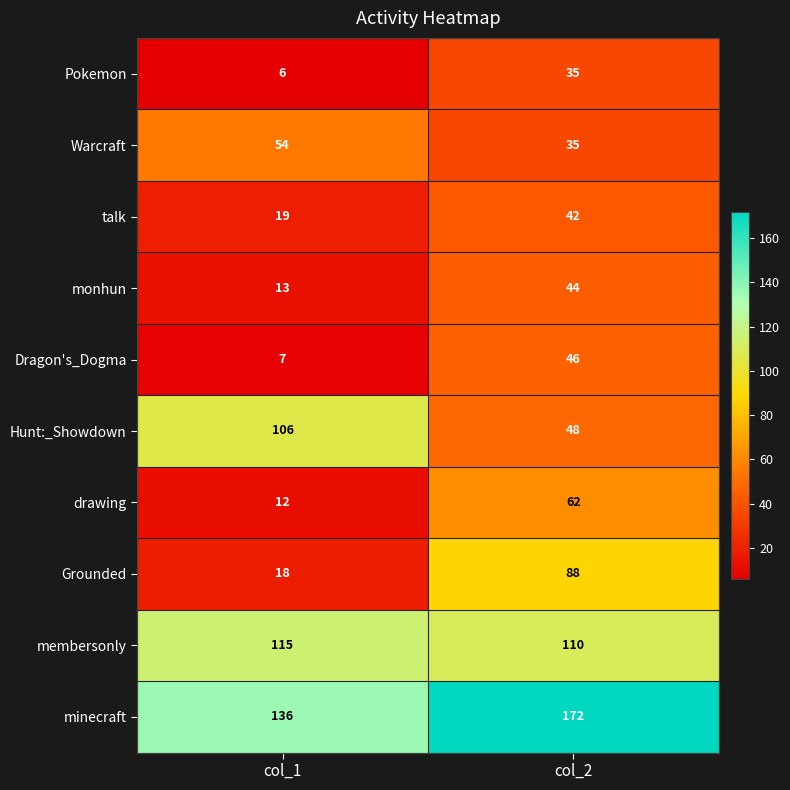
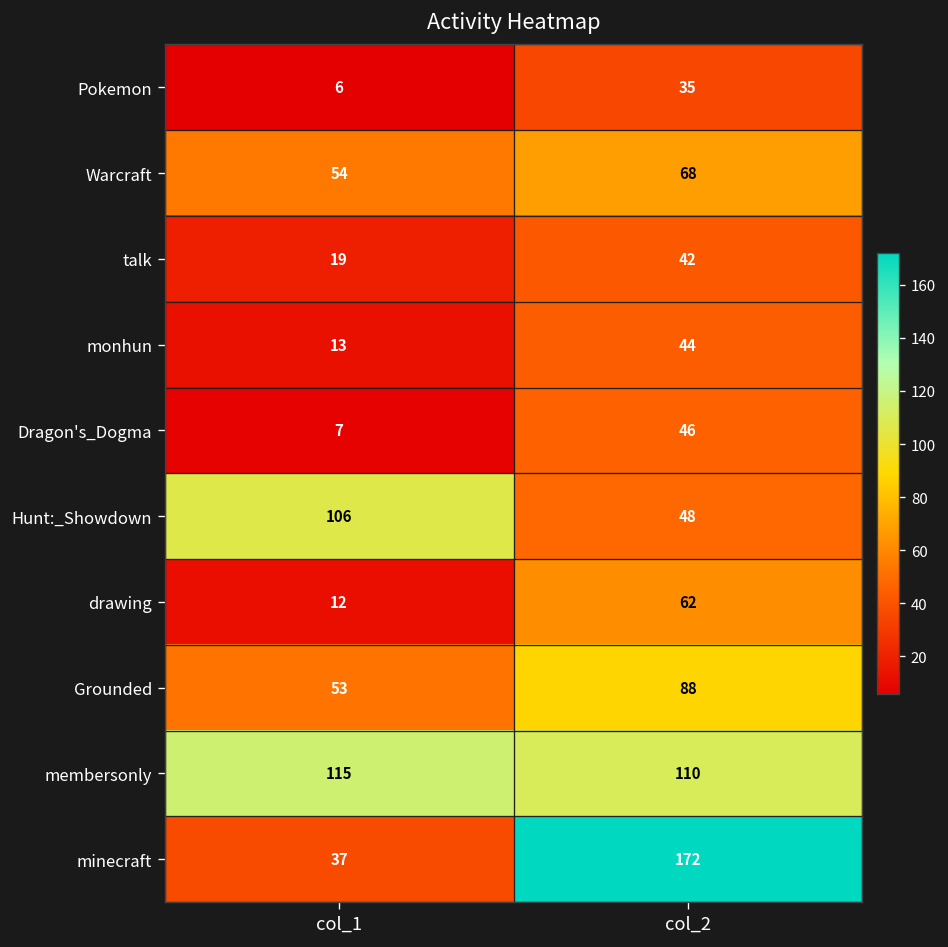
Warcraft, col_2: 35 -> 68
Grounded, col_1: 18 -> 53
minecraft, col_1: 136 -> 37
